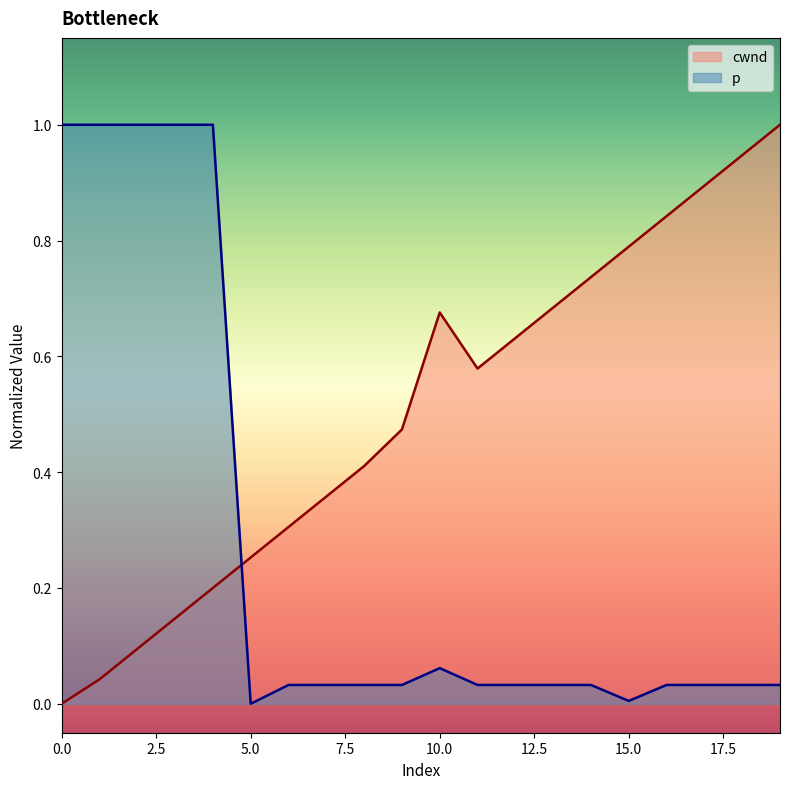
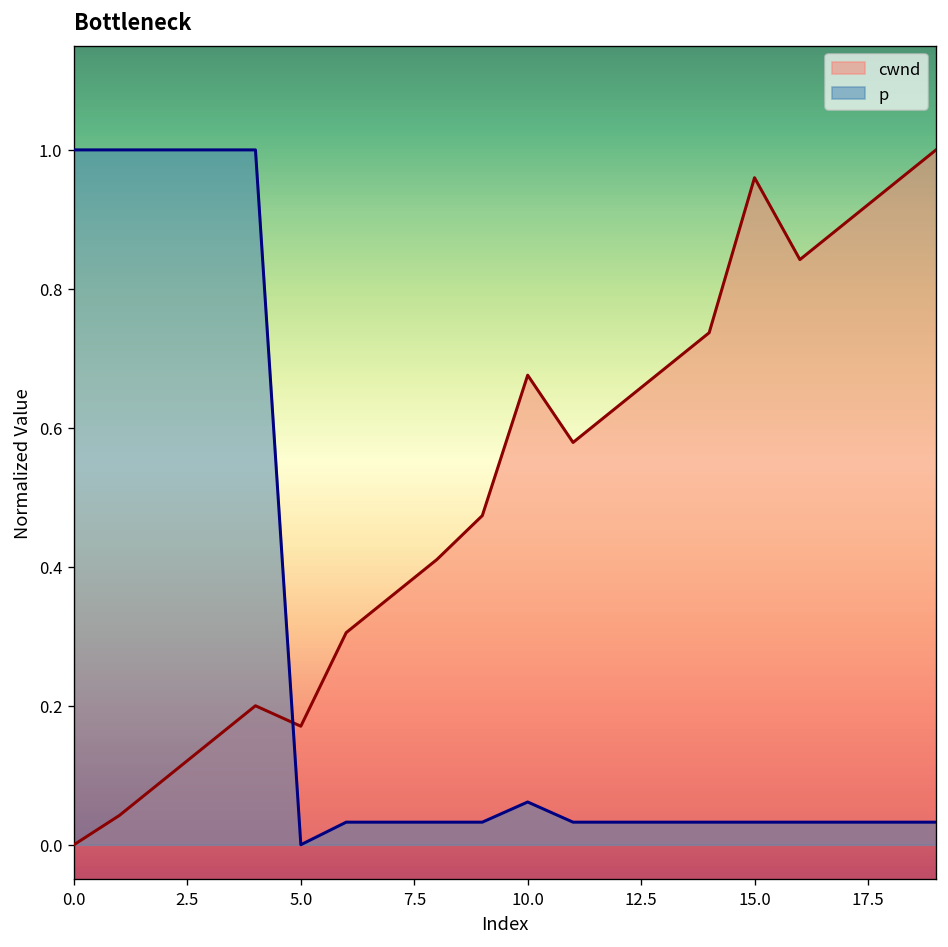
cwnd, 5.0: 0.25 -> 0.17
cwnd, 15.0: 0.79 -> 0.96
p, 15.0: 0.00 -> 0.03
